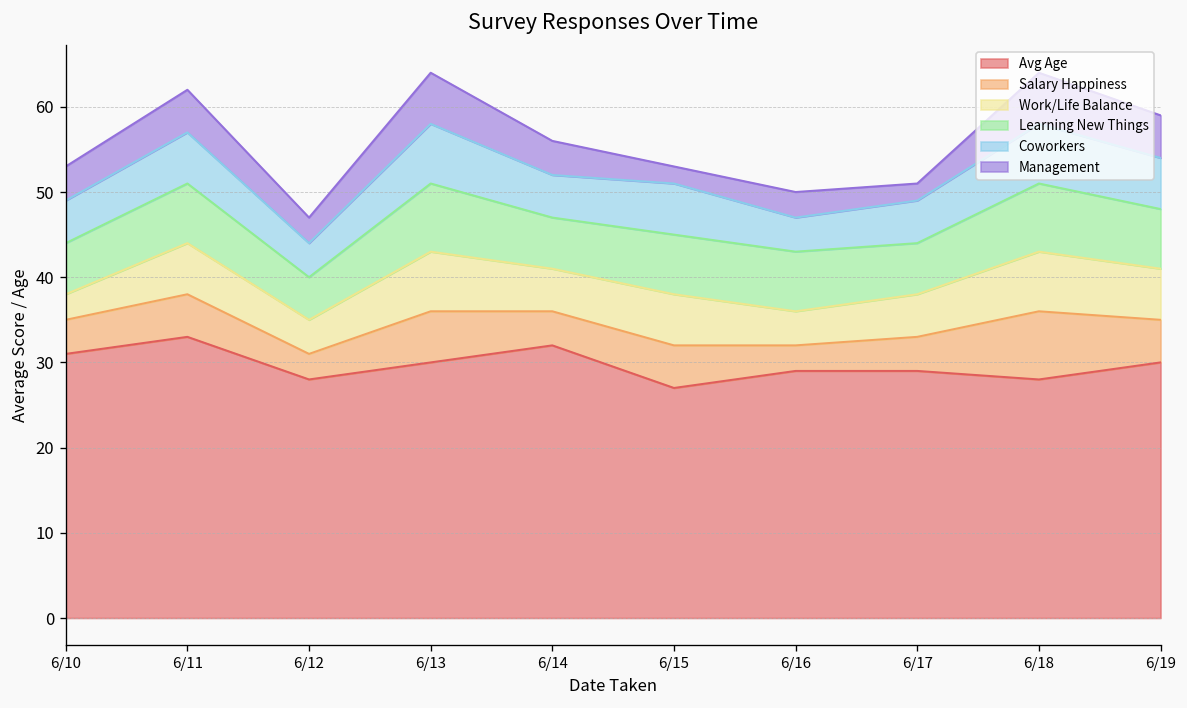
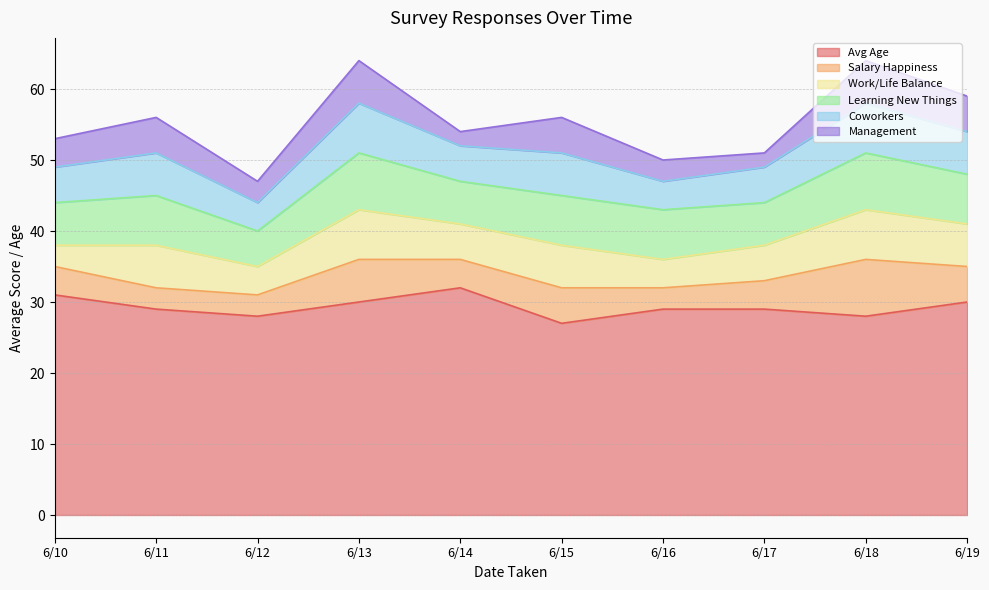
Avg Age, 6/11: 33 -> 29
Salary Happiness, 6/11: 5 -> 3
Management, 6/14: 4 -> 2
Management, 6/15: 2 -> 5
